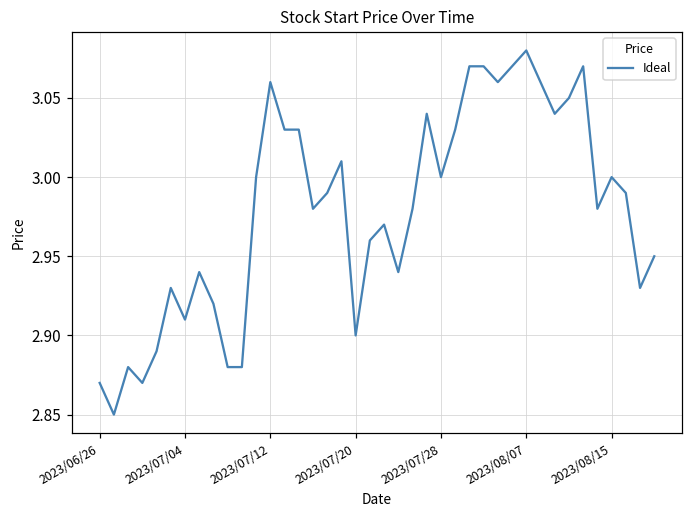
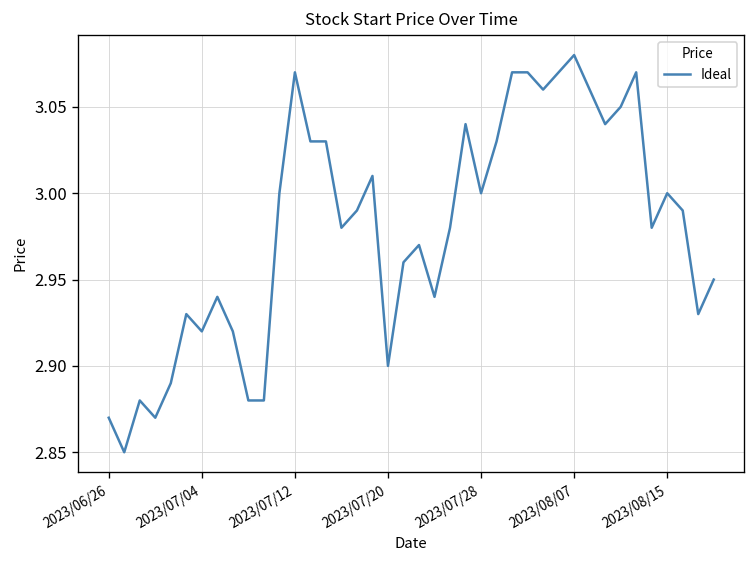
2023/07/04: 2.91 -> 2.92
2023/07/12: 3.06 -> 3.07
